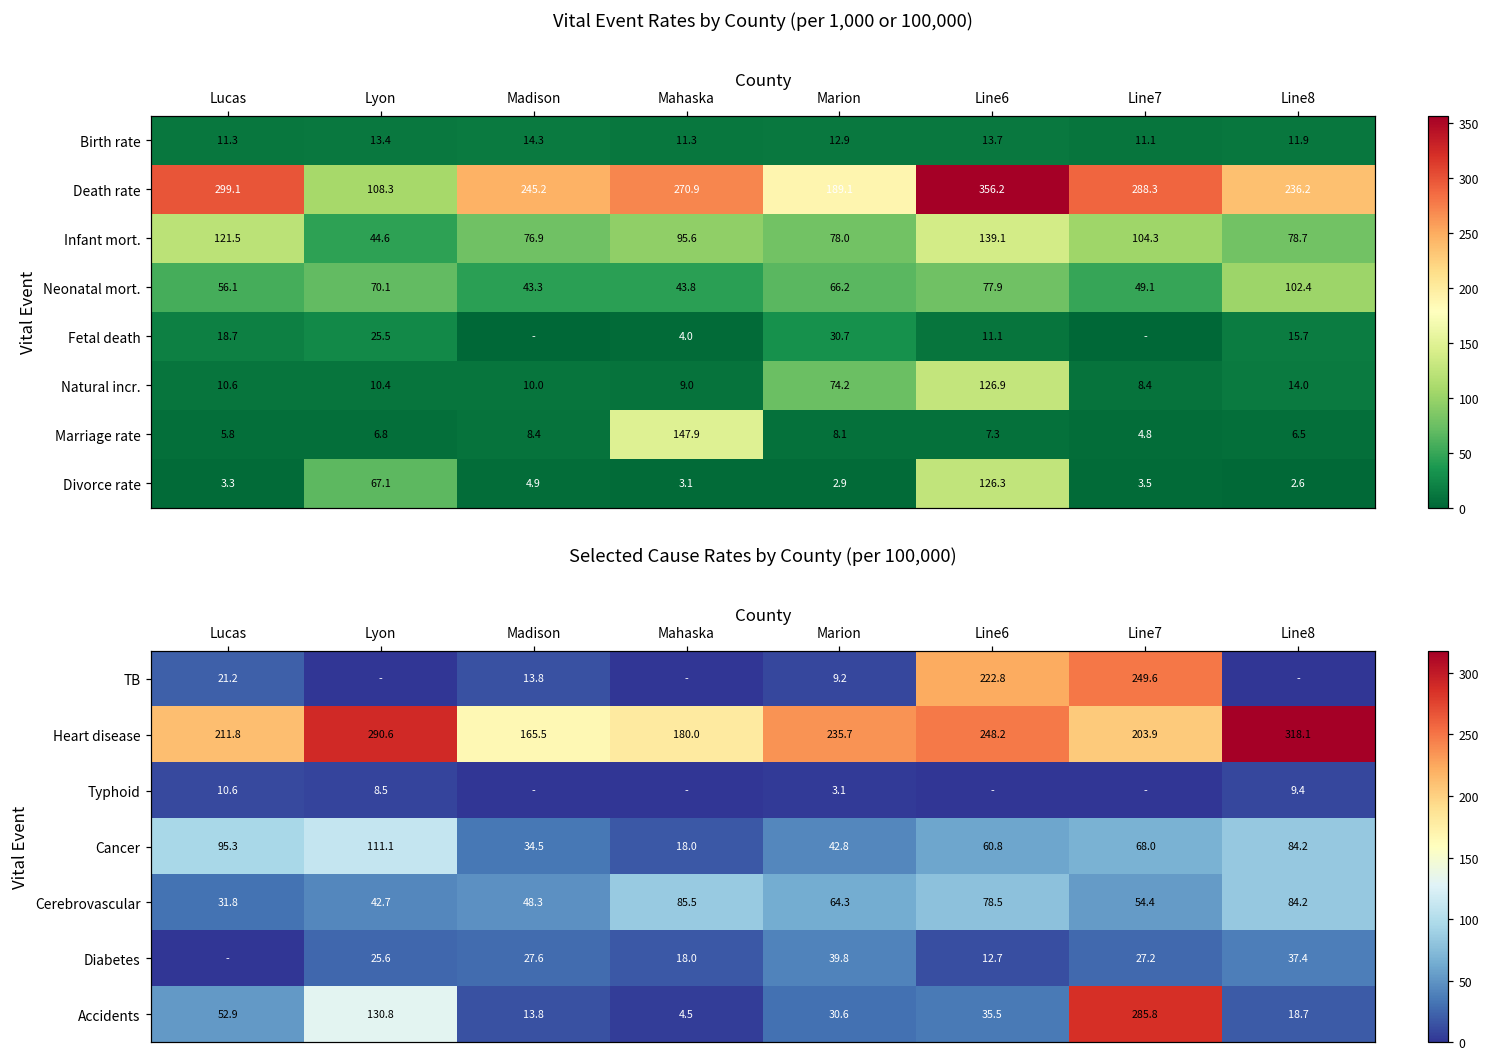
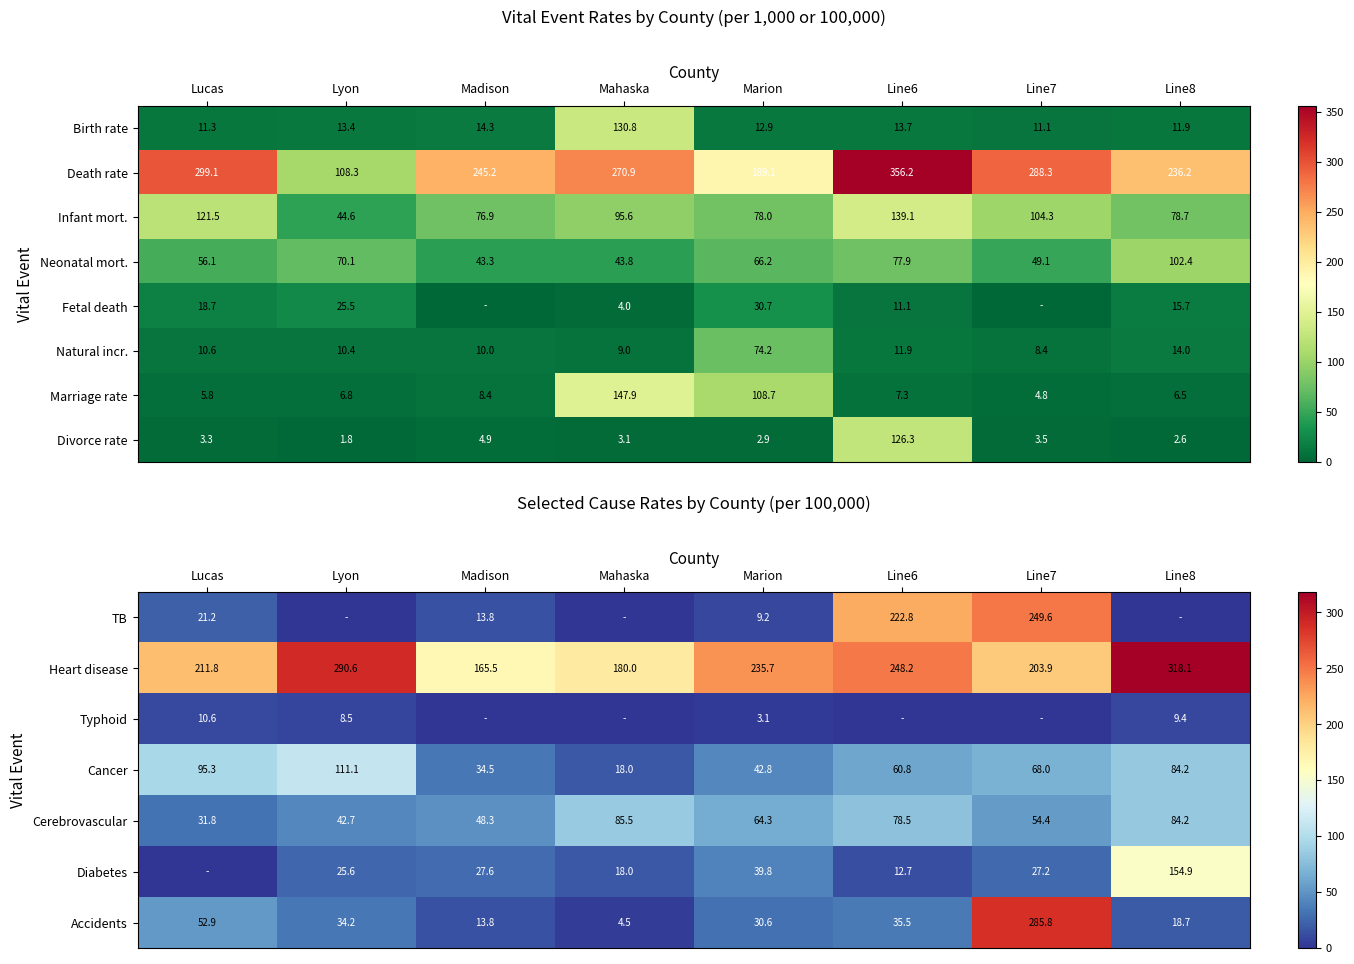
Vital Event Rates by County (per 1,000 or 100,000), Birth rate, Mahaska: 11.3 -> 130.8
Vital Event Rates by County (per 1,000 or 100,000), Natural incr., Line6: 126.9 -> 11.9
Vital Event Rates by County (per 1,000 or 100,000), Marriage rate, Marion: 8.1 -> 108.7
Vital Event Rates by County (per 1,000 or 100,000), Divorce rate, Lyon: 67.1 -> 1.8
Selected Cause Rates by County (per 100,000), Diabetes, Line8: 37.4 -> 154.9
Selected Cause Rates by County (per 100,000), Accidents, Lyon: 130.8 -> 34.2
